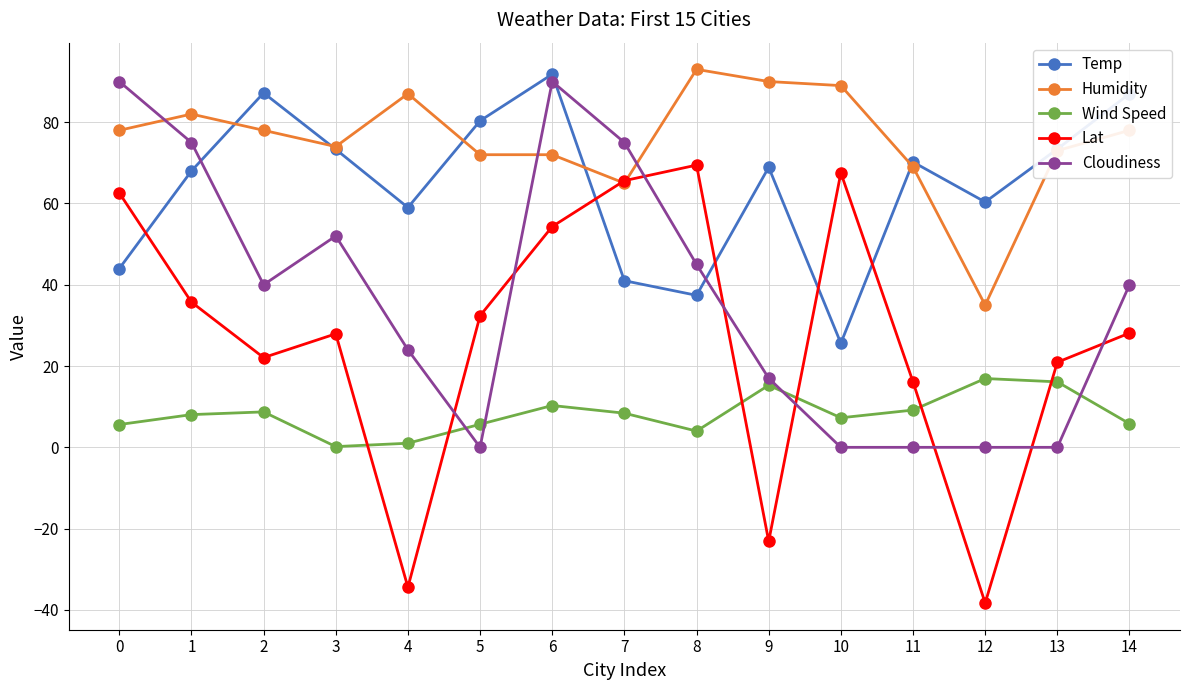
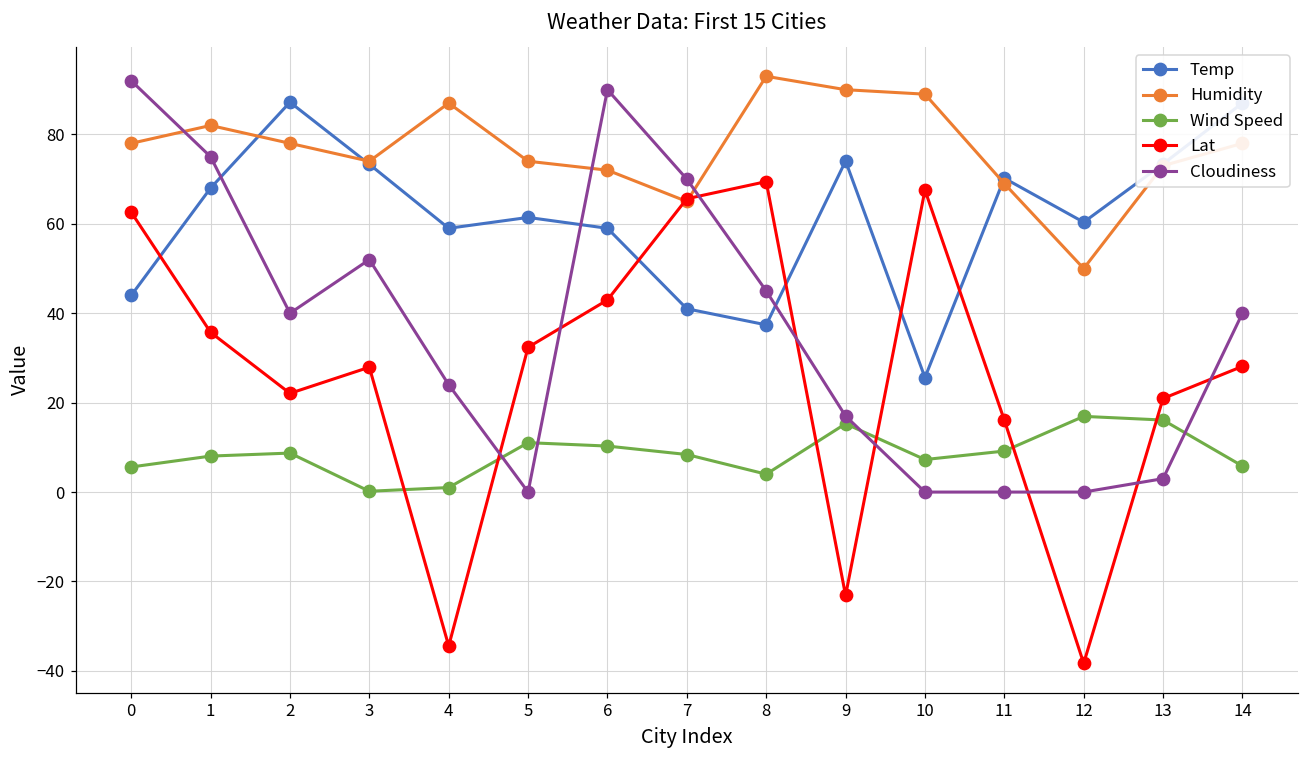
Cloudiness, 0: 90 -> 92
Temp, 5: 80 -> 61
Humidity, 5: 72 -> 74
Wind Speed, 5: 6 -> 11
Temp, 6: 92 -> 59
Lat, 6: 54 -> 43
Cloudiness, 7: 75 -> 70
Temp, 9: 69 -> 74
Humidity, 12: 35 -> 50
Cloudiness, 13: 0 -> 3
